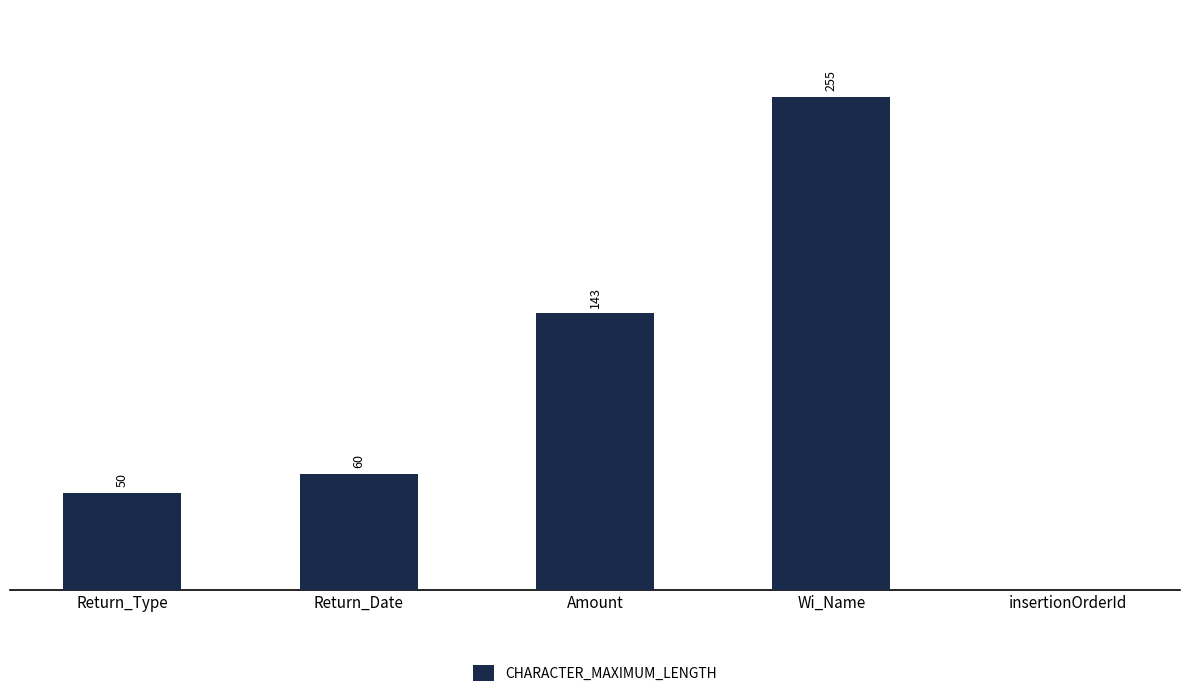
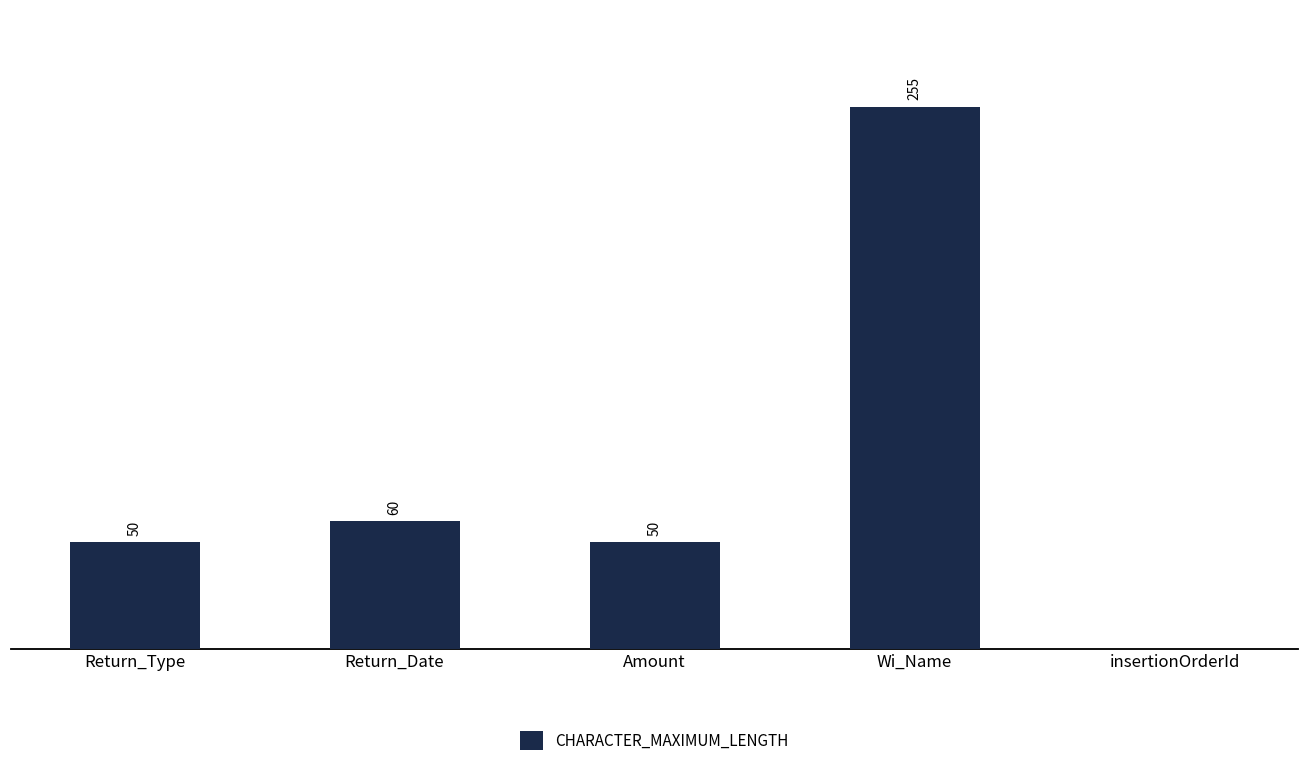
Amount: 143 -> 50
